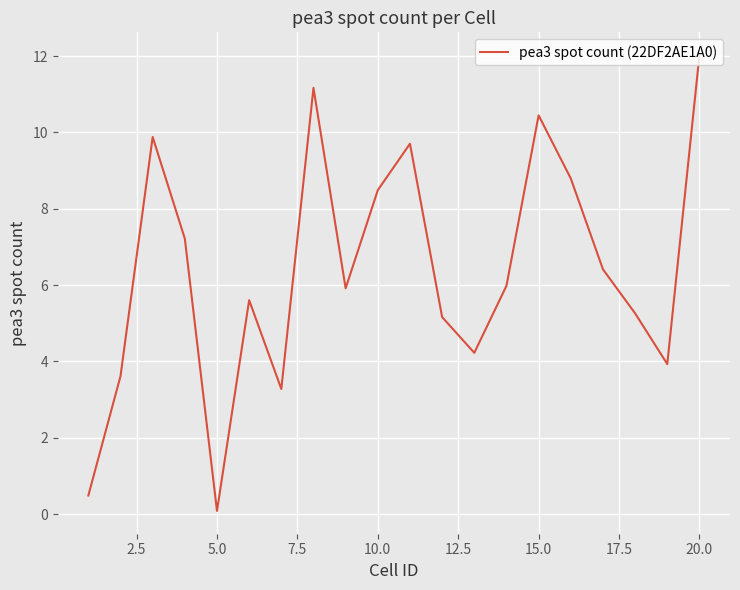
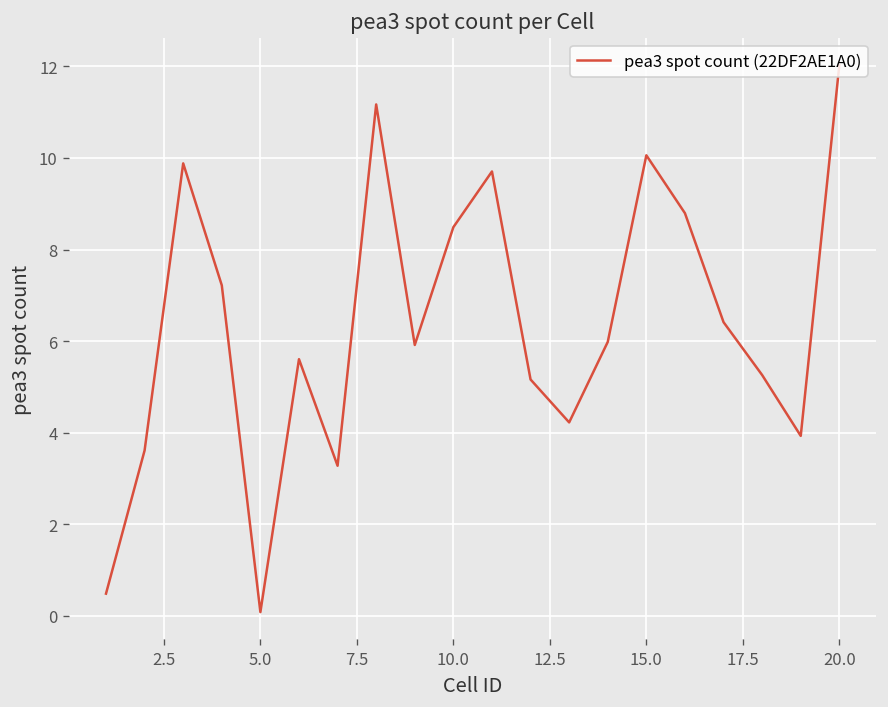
15.0: 10.4 -> 10.1
